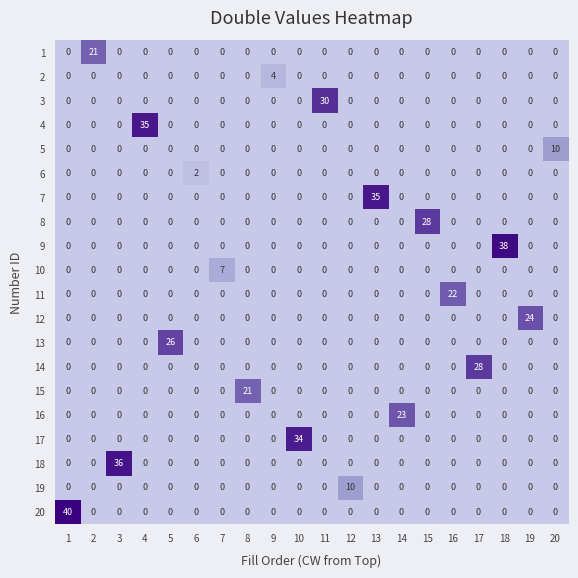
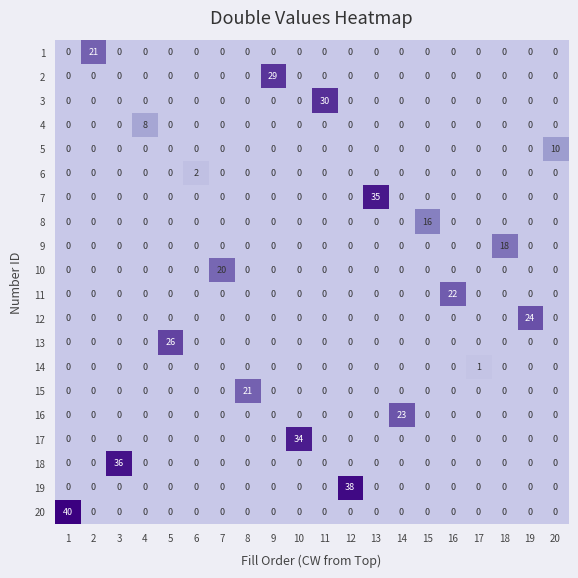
2, 9: 4 -> 29
4, 4: 35 -> 8
8, 15: 28 -> 16
9, 18: 38 -> 18
10, 7: 7 -> 20
14, 17: 28 -> 1
19, 12: 10 -> 38
